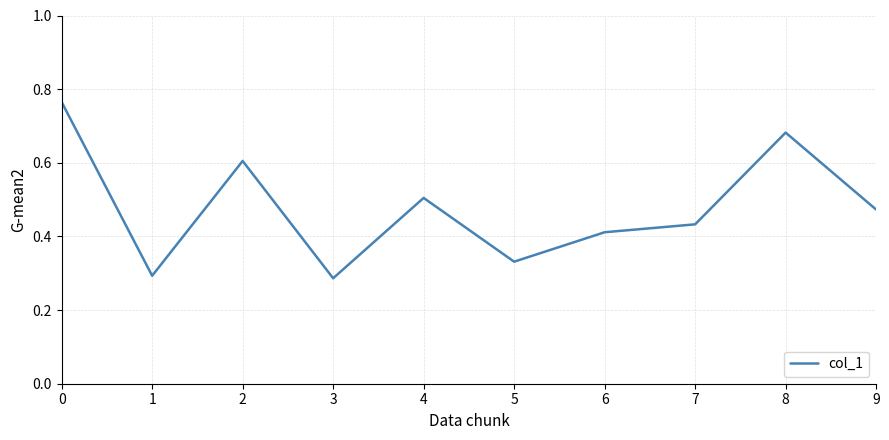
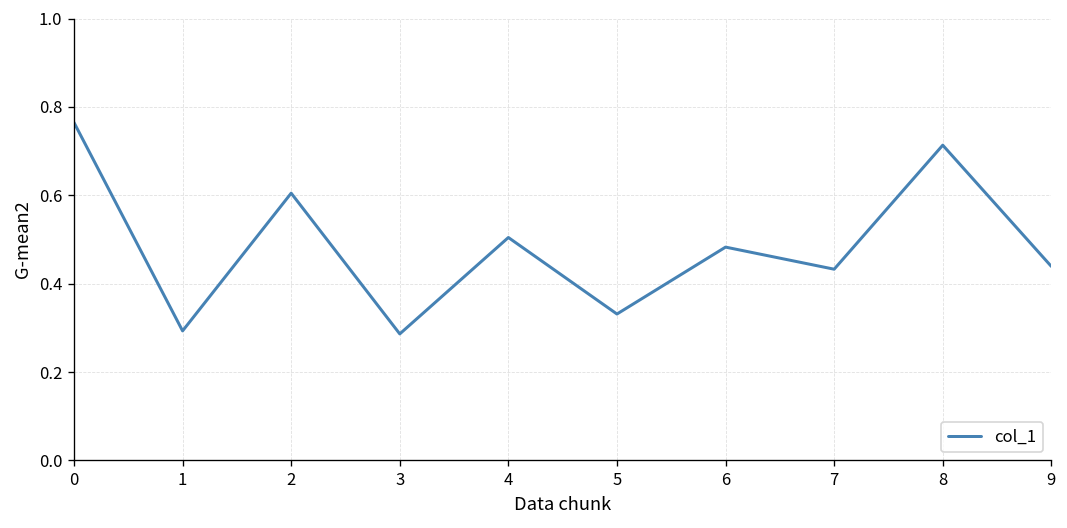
6: 0.41 -> 0.48
8: 0.68 -> 0.71
9: 0.47 -> 0.44
